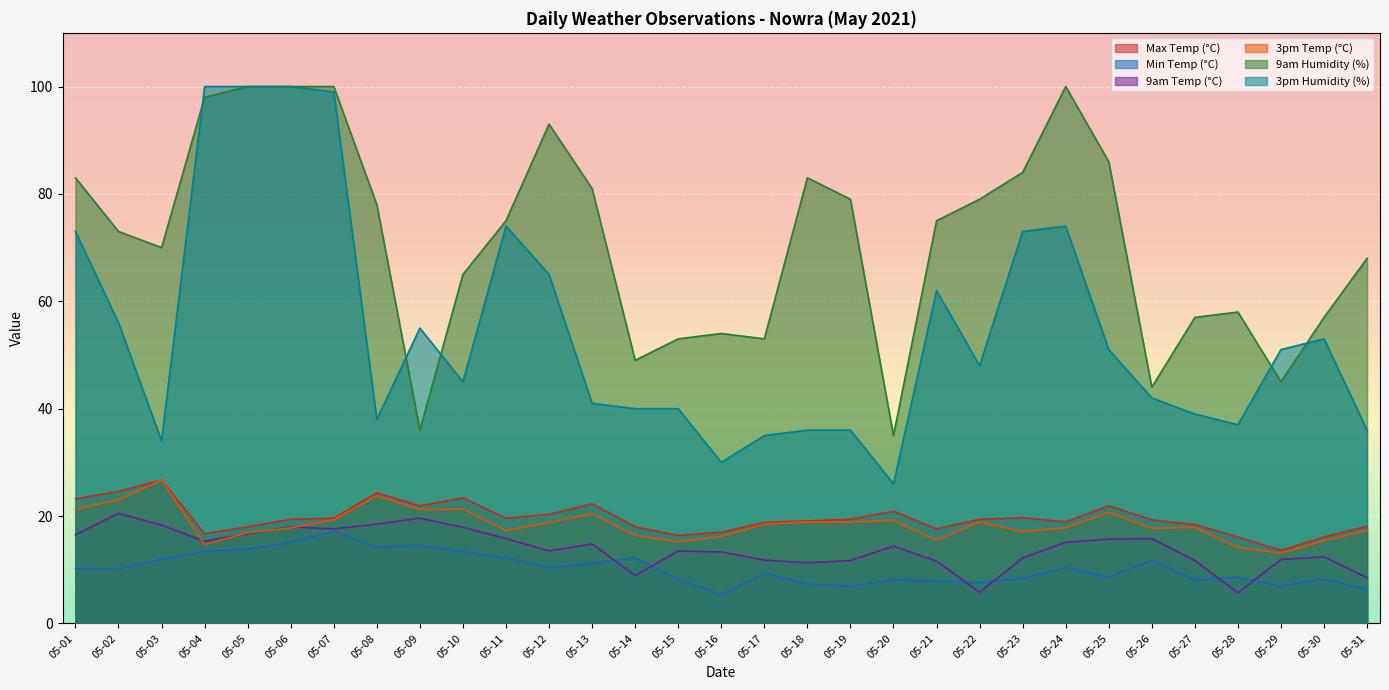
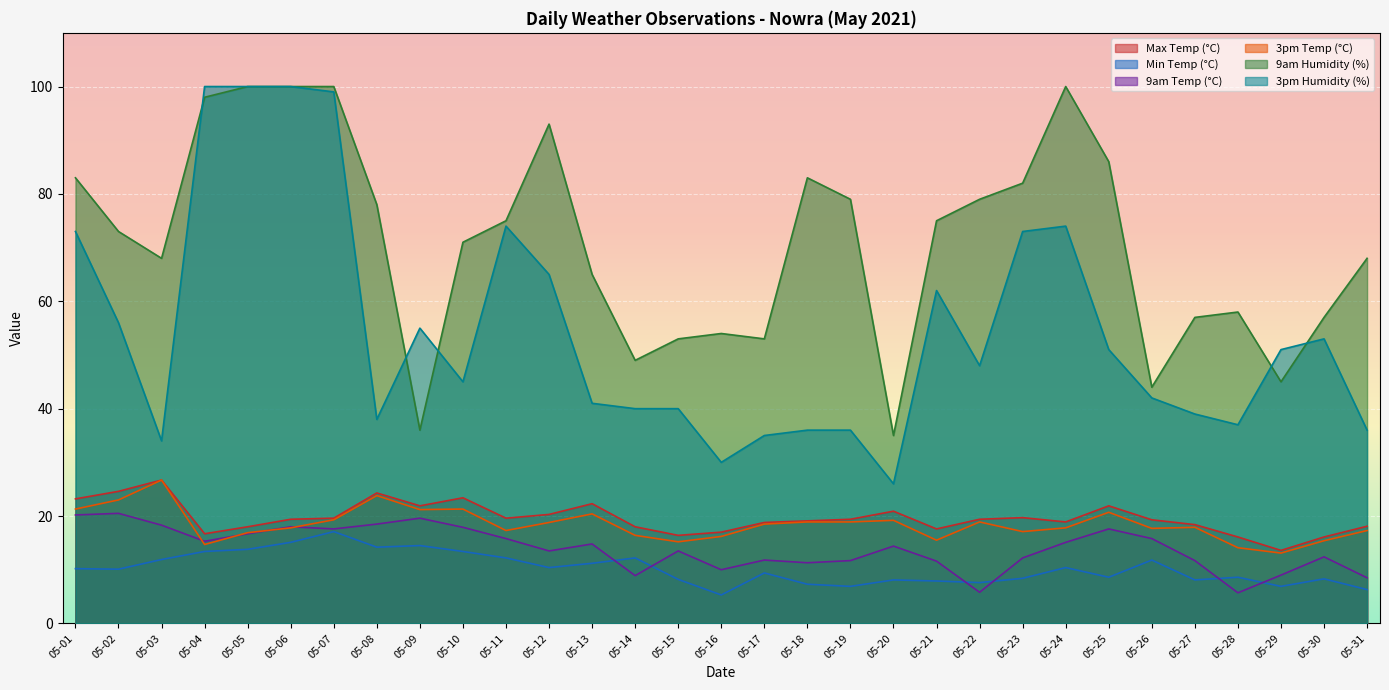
9am Temp (°C), 05-01: 17 -> 20
9am Humidity (%), 05-03: 70 -> 68
9am Humidity (%), 05-10: 65 -> 71
9am Humidity (%), 05-13: 81 -> 65
9am Temp (°C), 05-16: 13 -> 10
9am Humidity (%), 05-23: 84 -> 82
9am Temp (°C), 05-25: 16 -> 18
9am Temp (°C), 05-29: 12 -> 9
